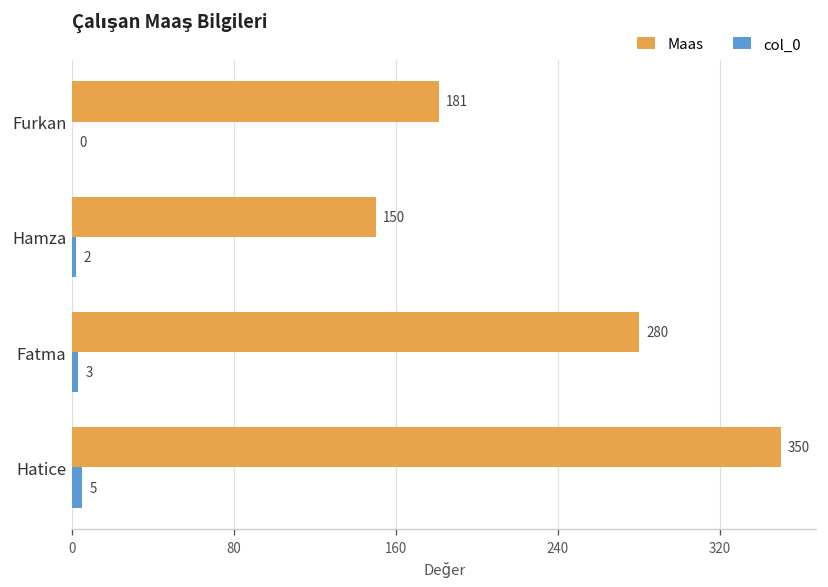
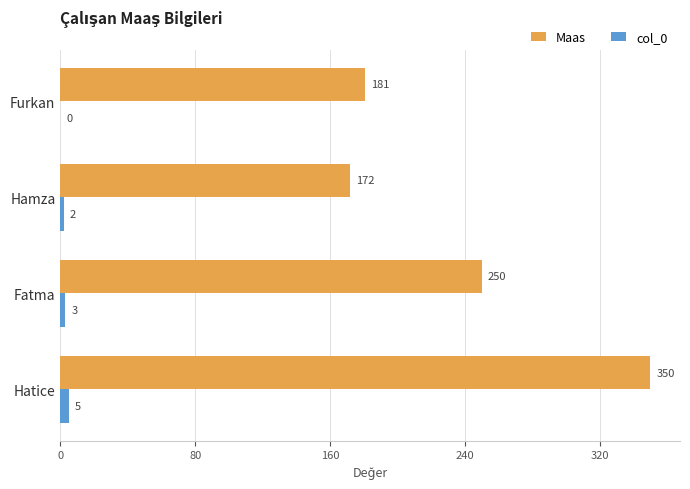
Maas, Hamza: 150 -> 172
Maas, Fatma: 280 -> 250
